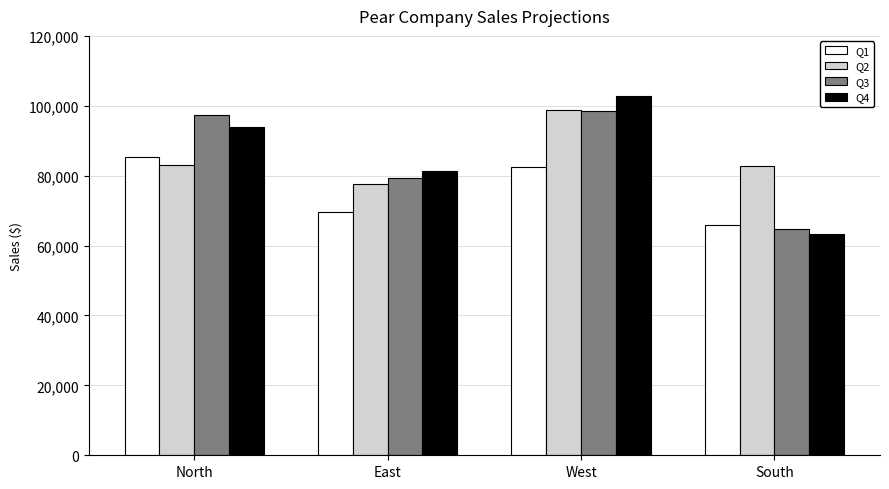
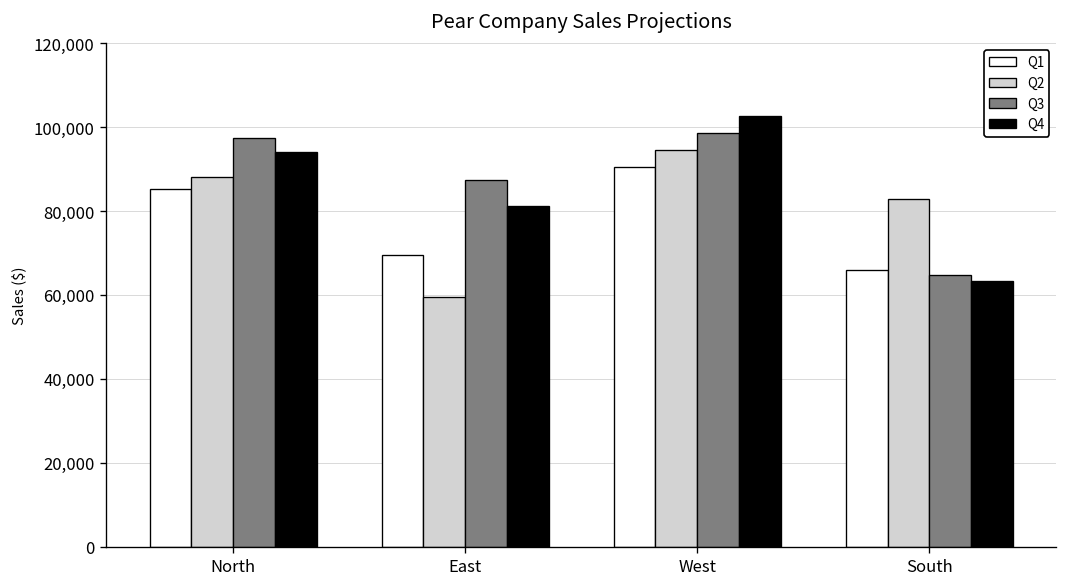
Q2, North: 83,000 -> 88,000
Q2, East: 78,000 -> 59,000
Q3, East: 79,000 -> 87,000
Q1, West: 83,000 -> 91,000
Q2, West: 99,000 -> 94,000
